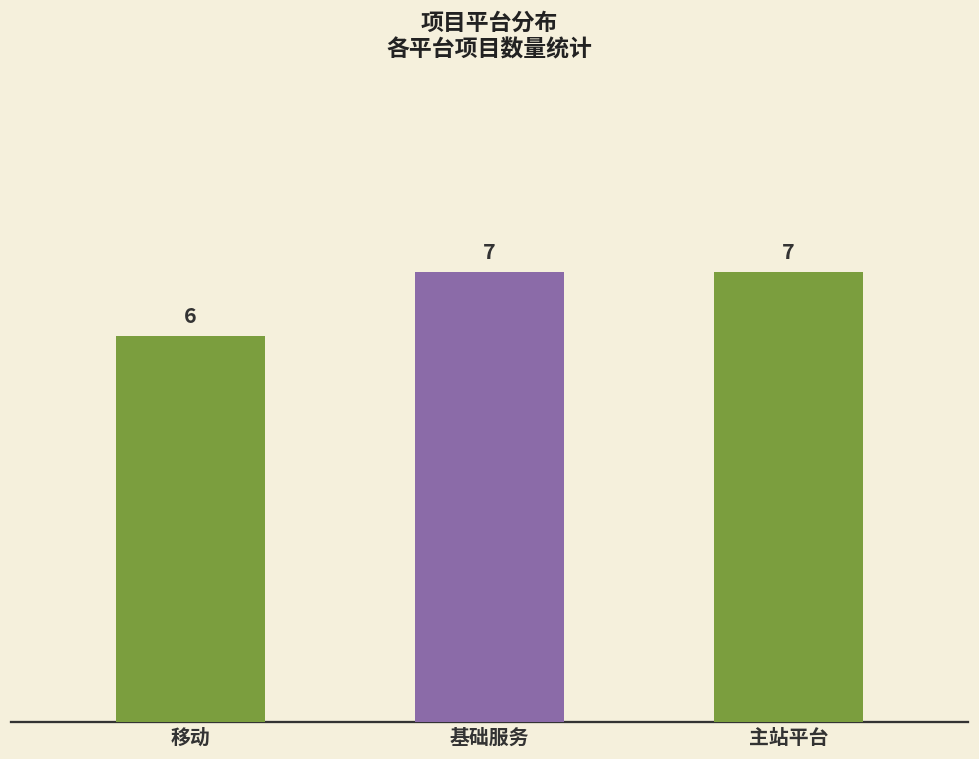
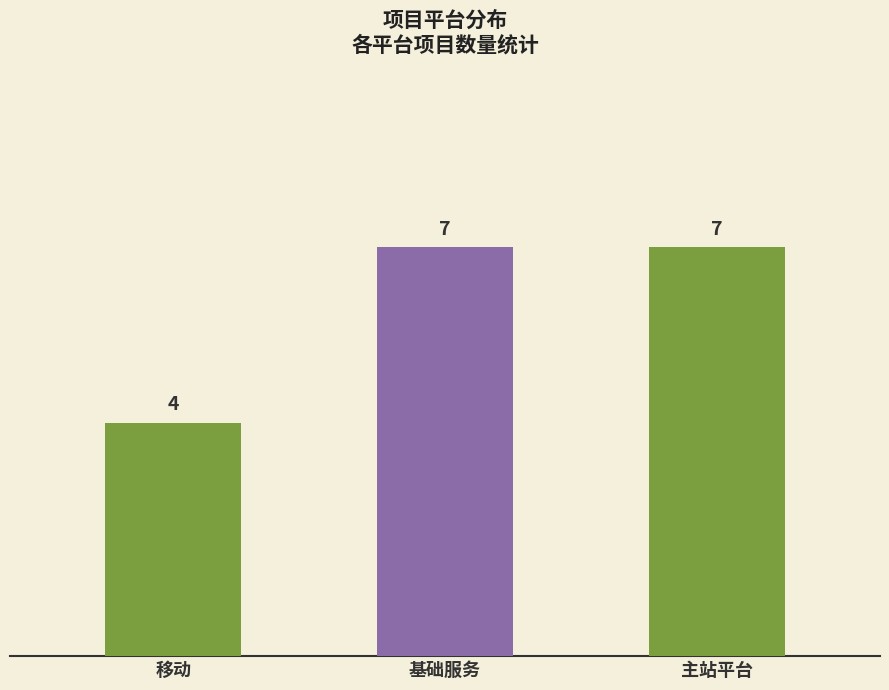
移动: 6 -> 4
